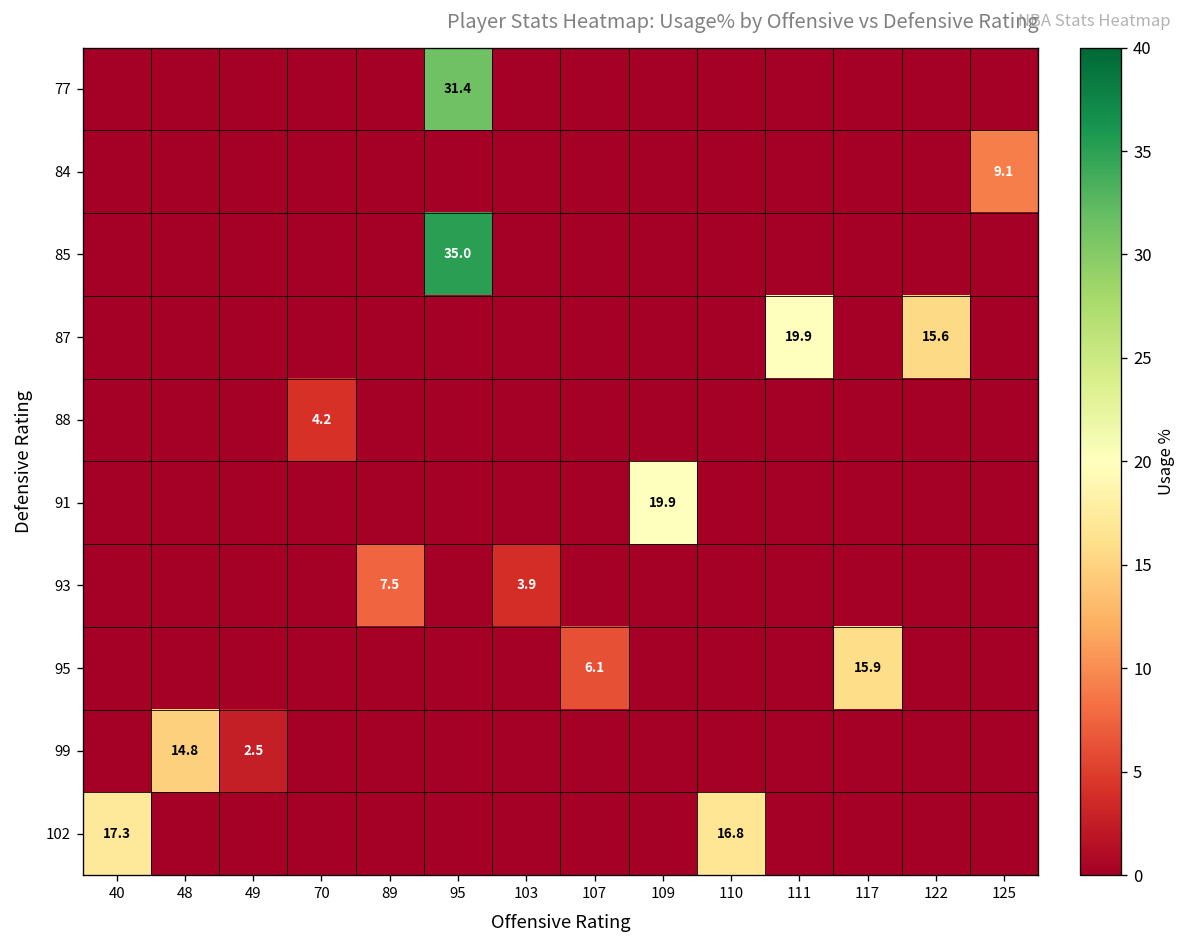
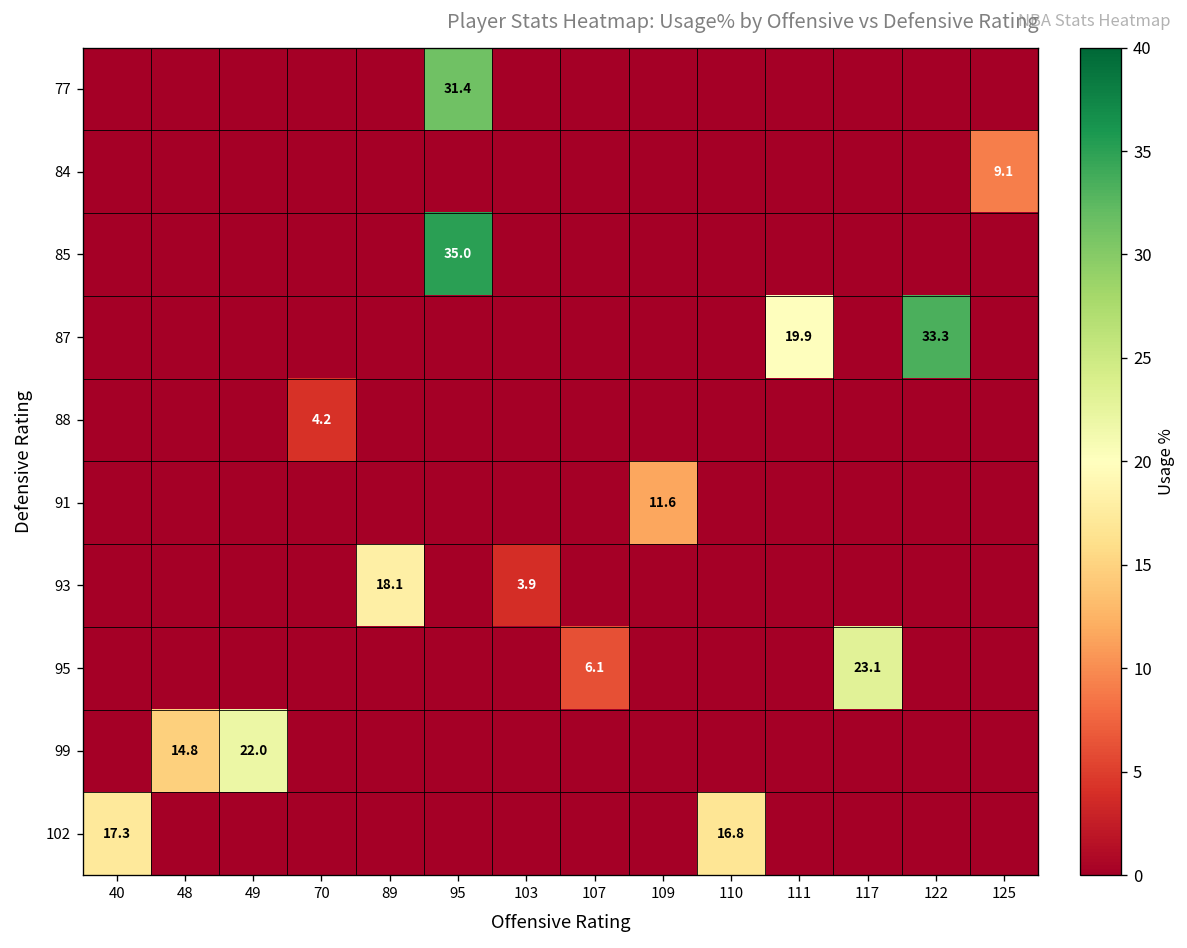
87, 122: 15.6 -> 33.3
91, 109: 19.9 -> 11.6
93, 89: 7.5 -> 18.1
95, 117: 15.9 -> 23.1
99, 49: 2.5 -> 22.0
